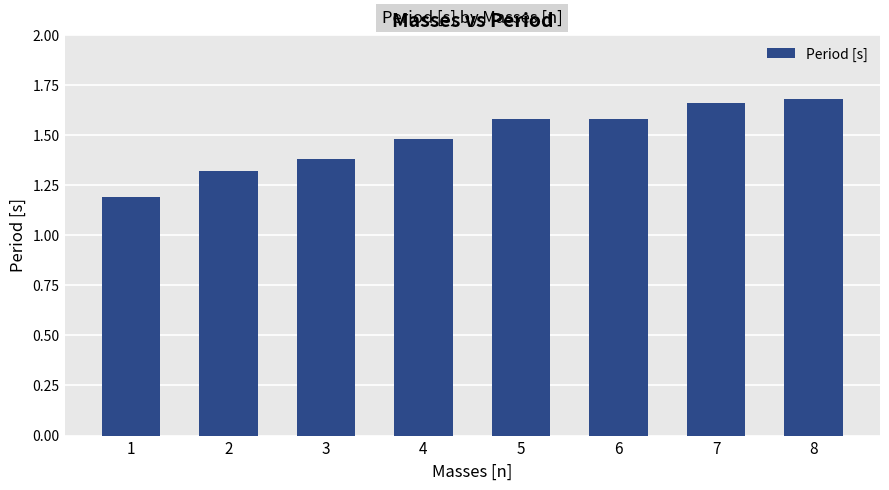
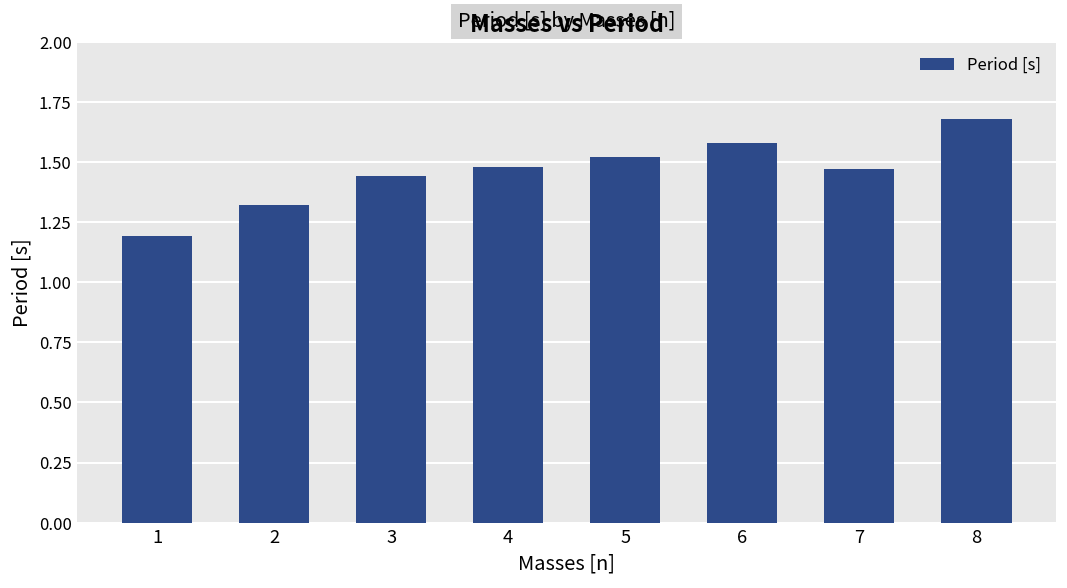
3: 1.38 -> 1.44
5: 1.58 -> 1.52
7: 1.66 -> 1.47
